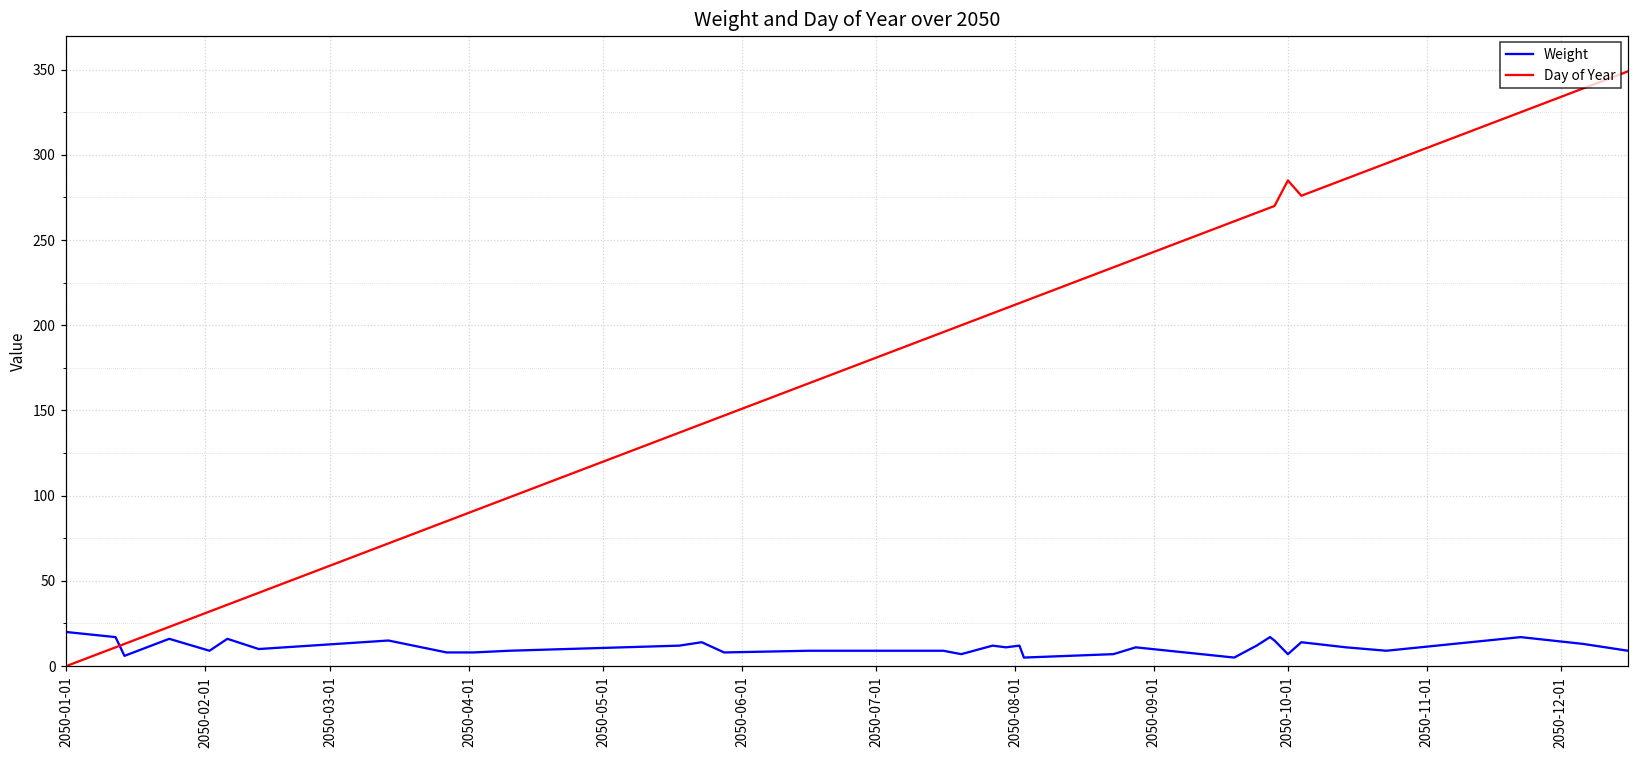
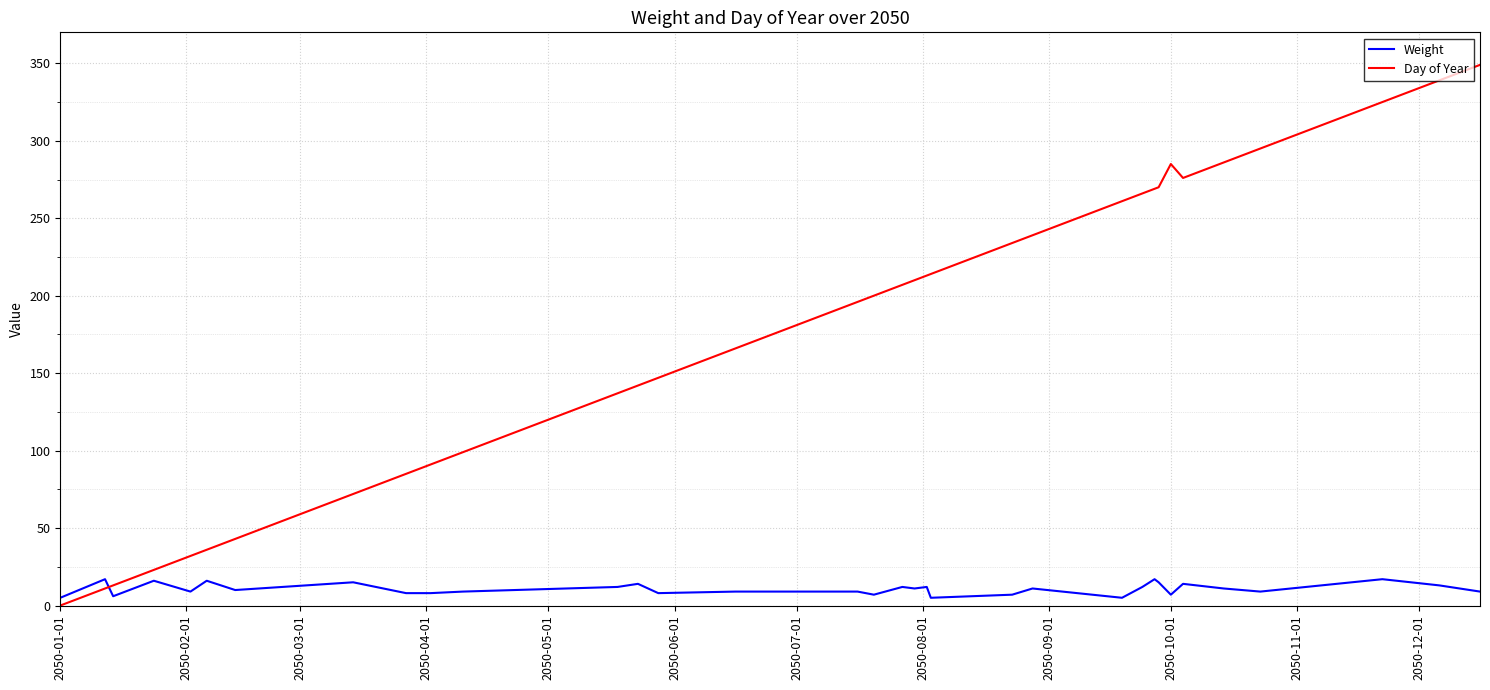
Weight, 2050-01-01: 20 -> 5
